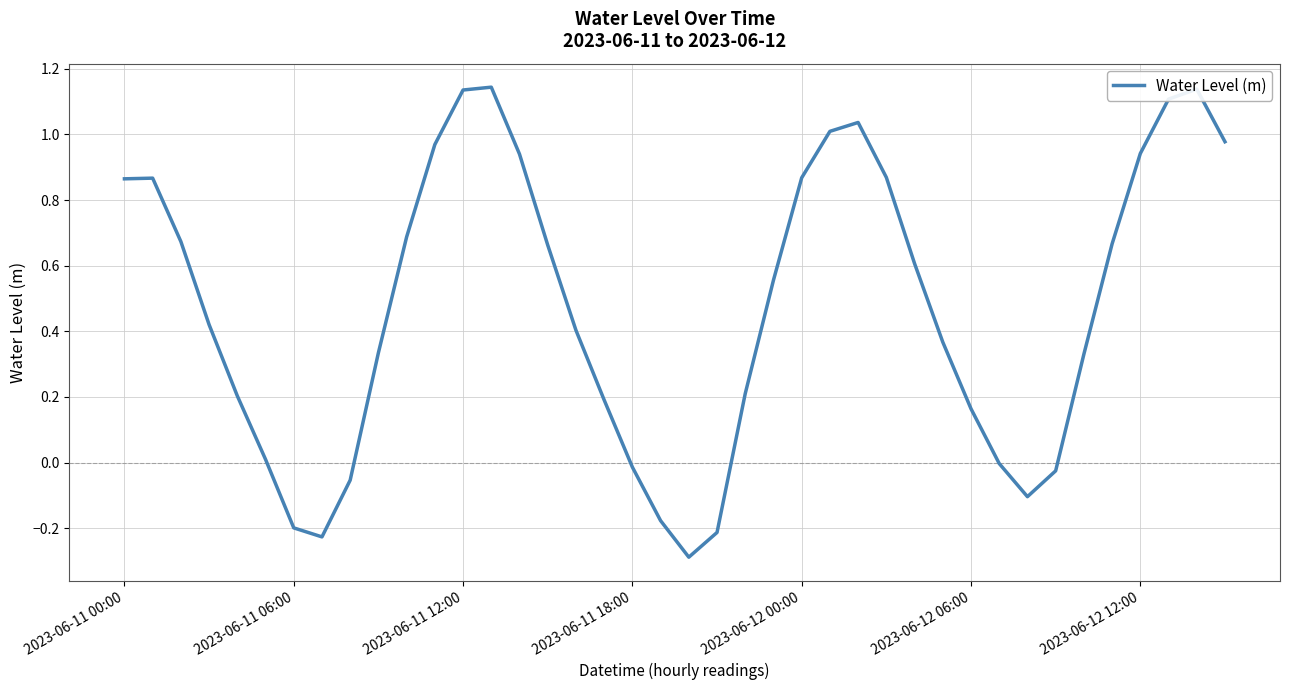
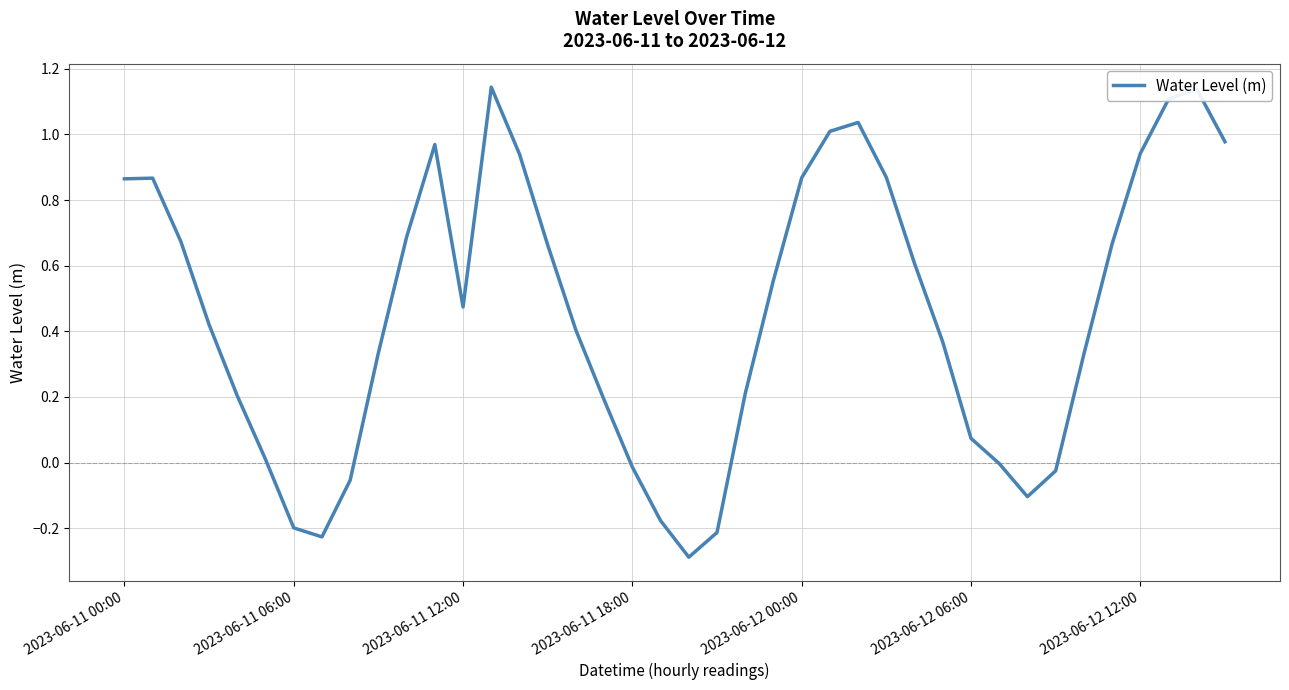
2023-06-11 12:00: 1.14 -> 0.47
2023-06-12 06:00: 0.16 -> 0.07
